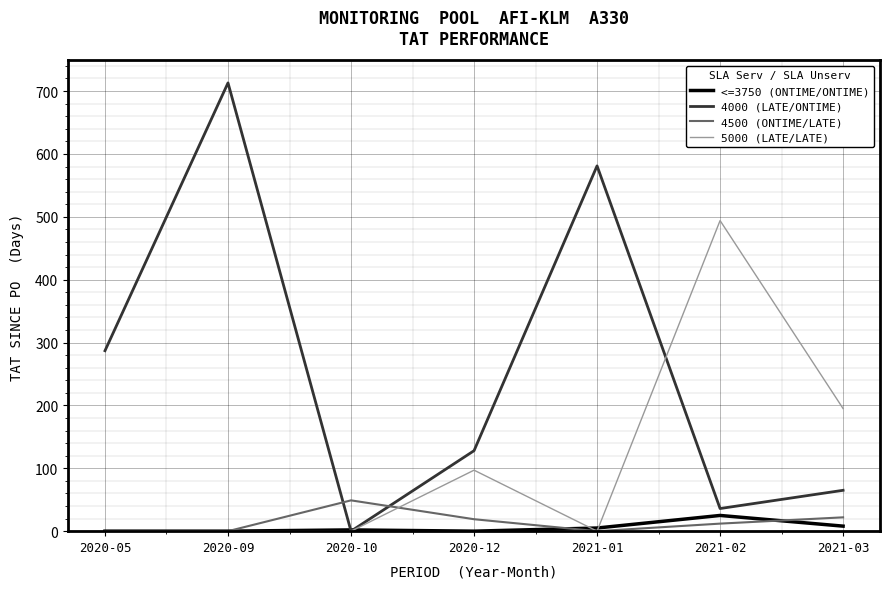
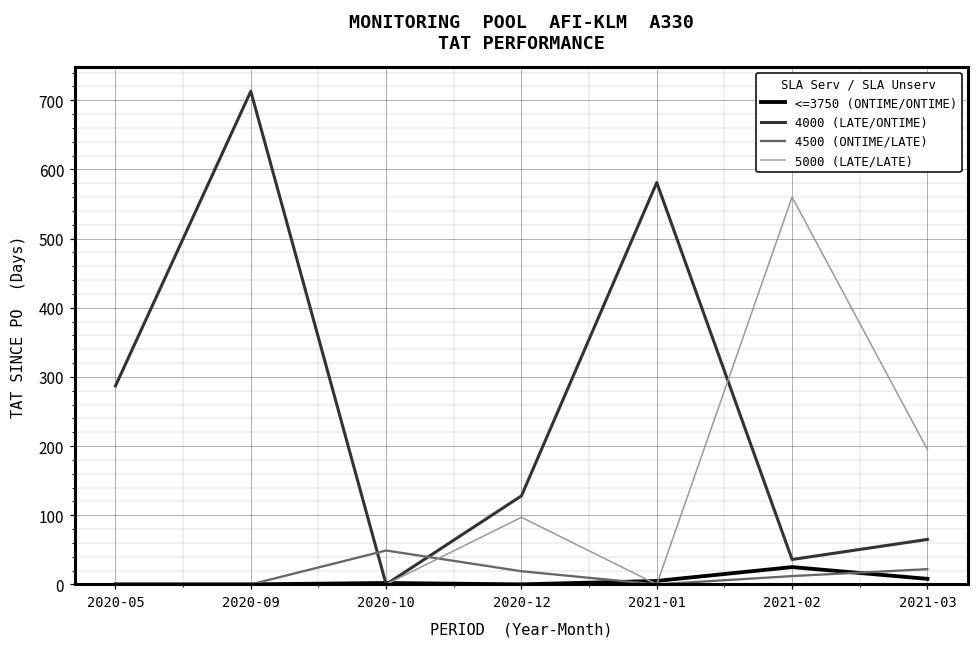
5000 (LATE/LATE), 2021-02: 490 -> 560
